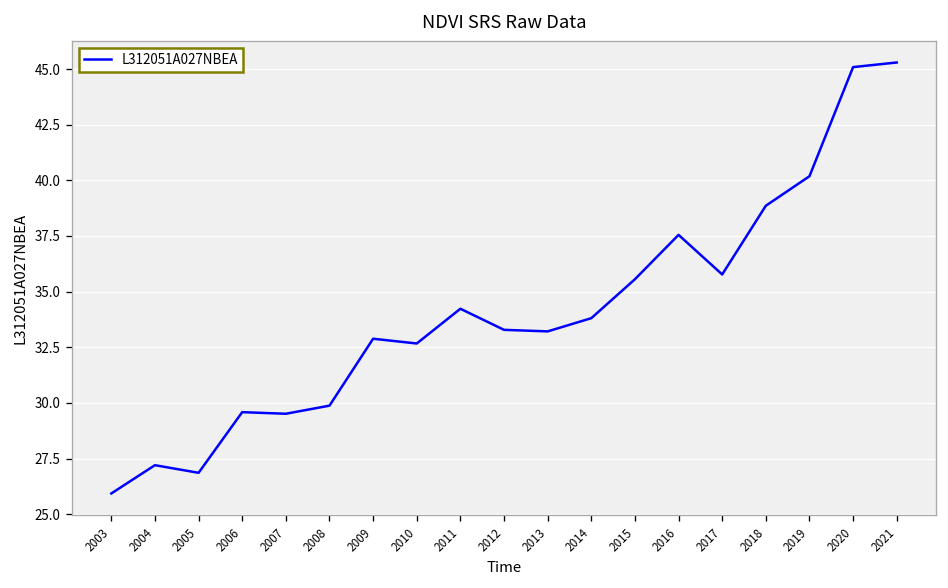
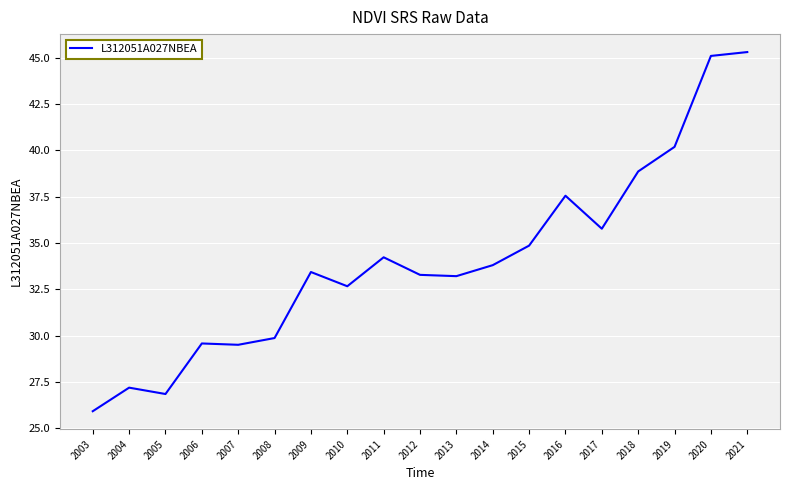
2009: 32.9 -> 33.4
2015: 35.6 -> 34.9
